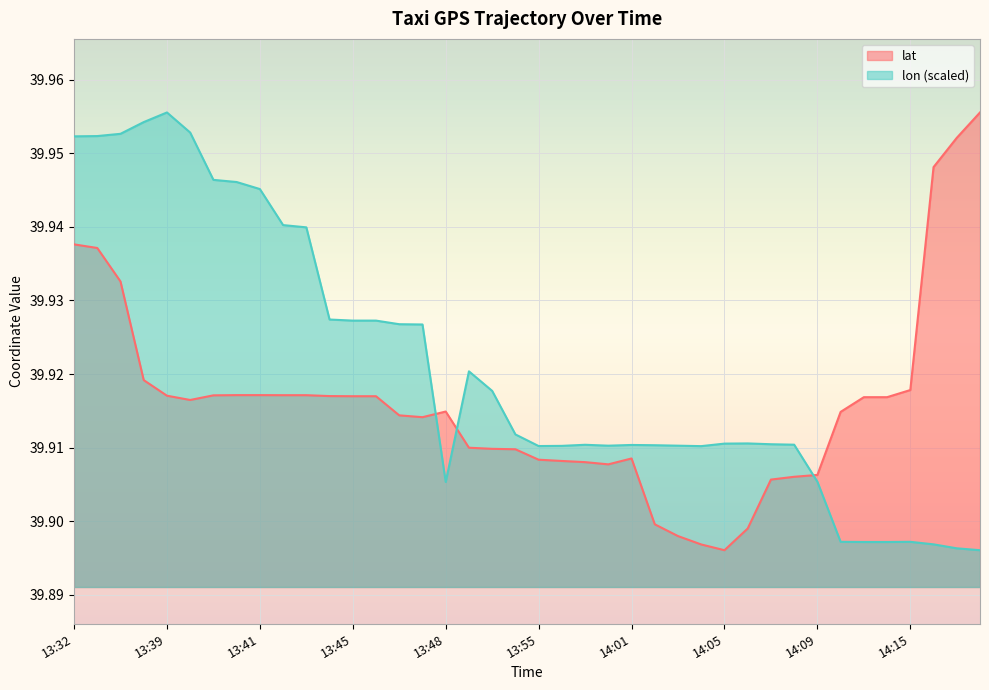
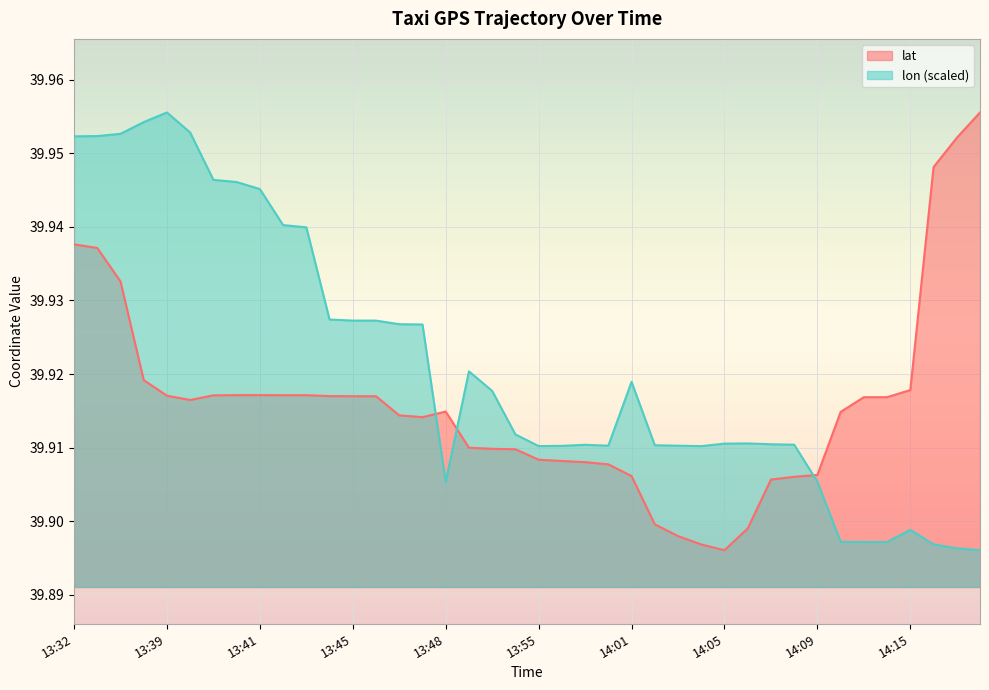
lat, 14:01: 39.909 -> 39.906
lon (scaled), 14:01: 39.910 -> 39.919
lon (scaled), 14:15: 39.897 -> 39.899
